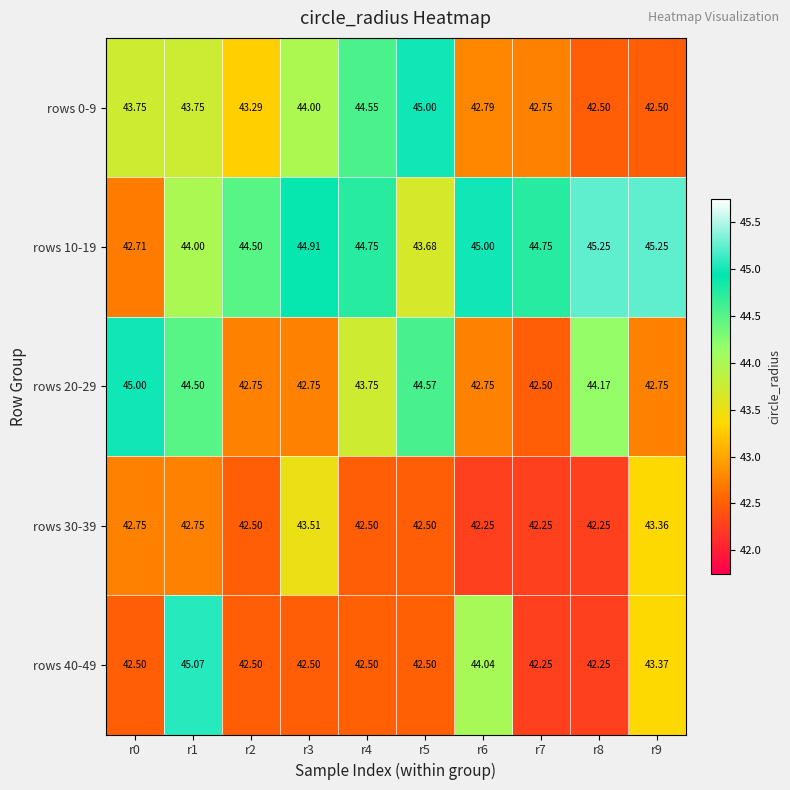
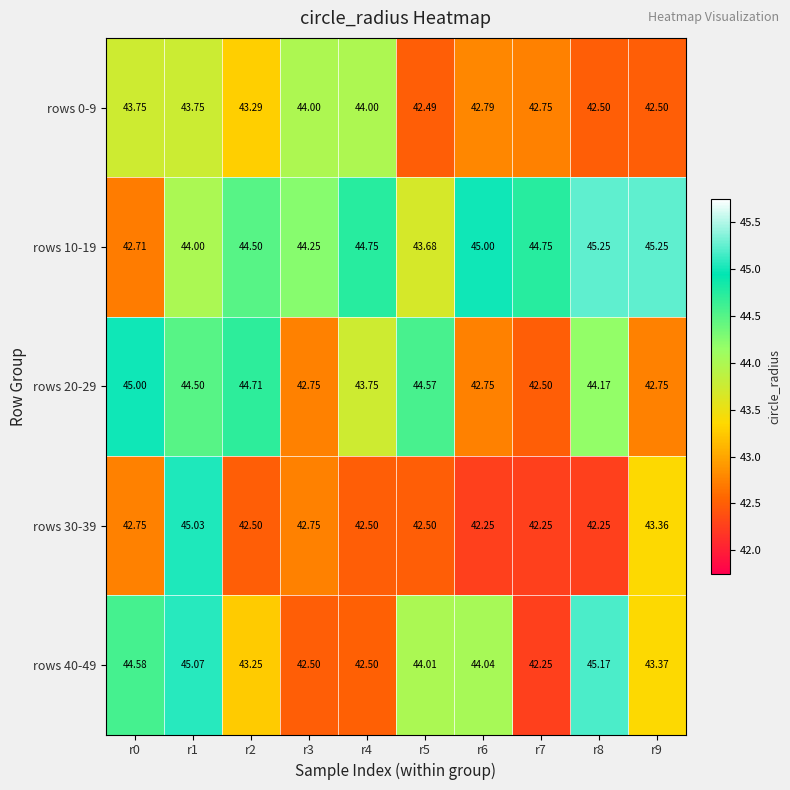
rows 0-9, r4: 44.55 -> 44.00
rows 0-9, r5: 45.00 -> 42.49
rows 10-19, r3: 44.91 -> 44.25
rows 20-29, r2: 42.75 -> 44.71
rows 30-39, r1: 42.75 -> 45.03
rows 30-39, r3: 43.51 -> 42.75
rows 40-49, r0: 42.50 -> 44.58
rows 40-49, r2: 42.50 -> 43.25
rows 40-49, r5: 42.50 -> 44.01
rows 40-49, r8: 42.25 -> 45.17
